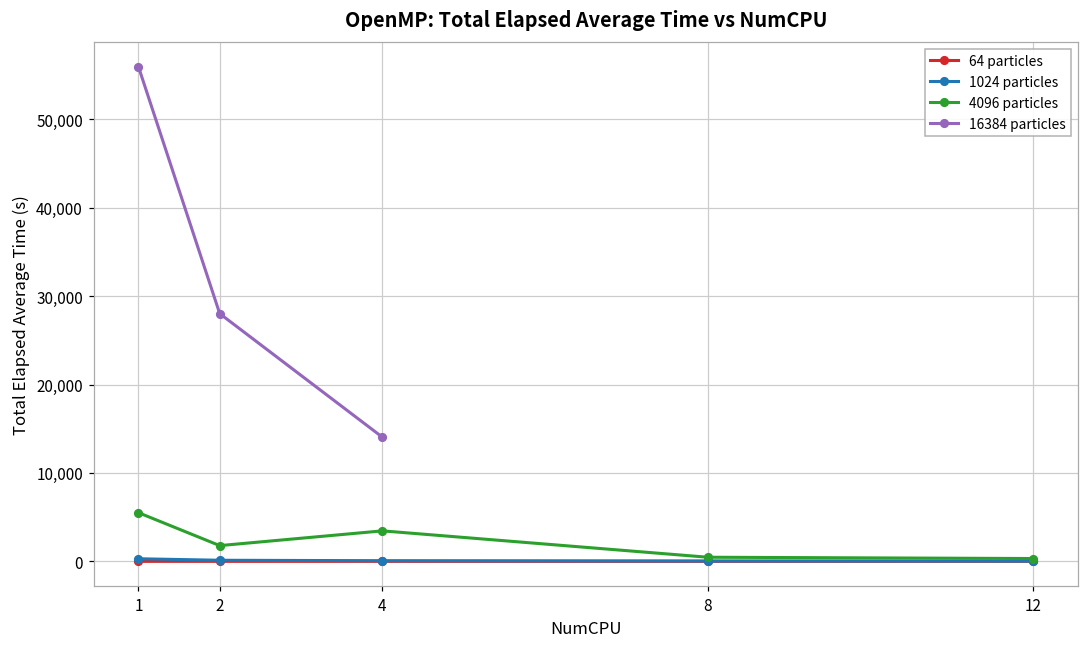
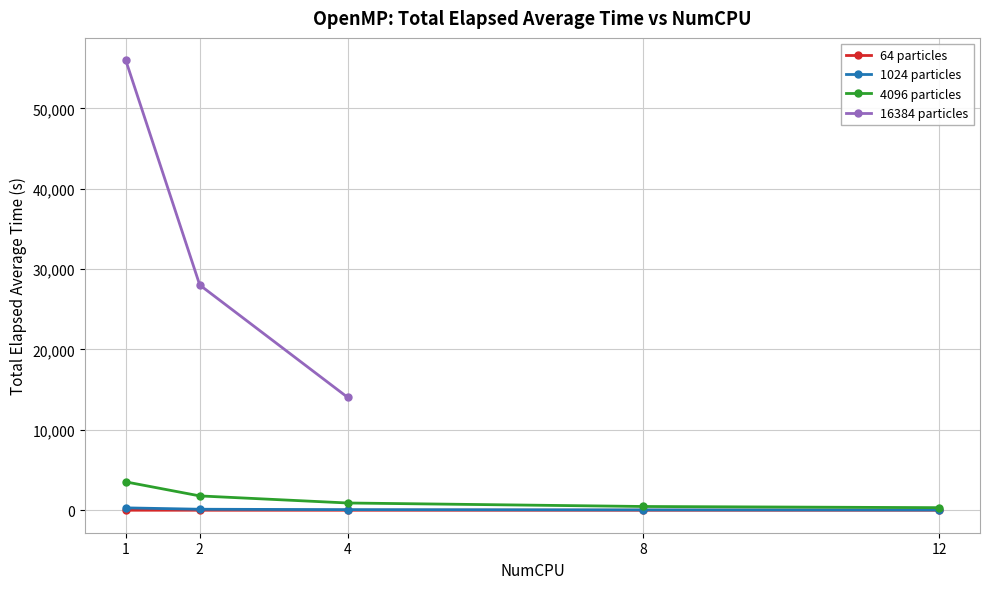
4096 particles, 1: 6,000 -> 4,000
4096 particles, 4: 3,000 -> 1,000
